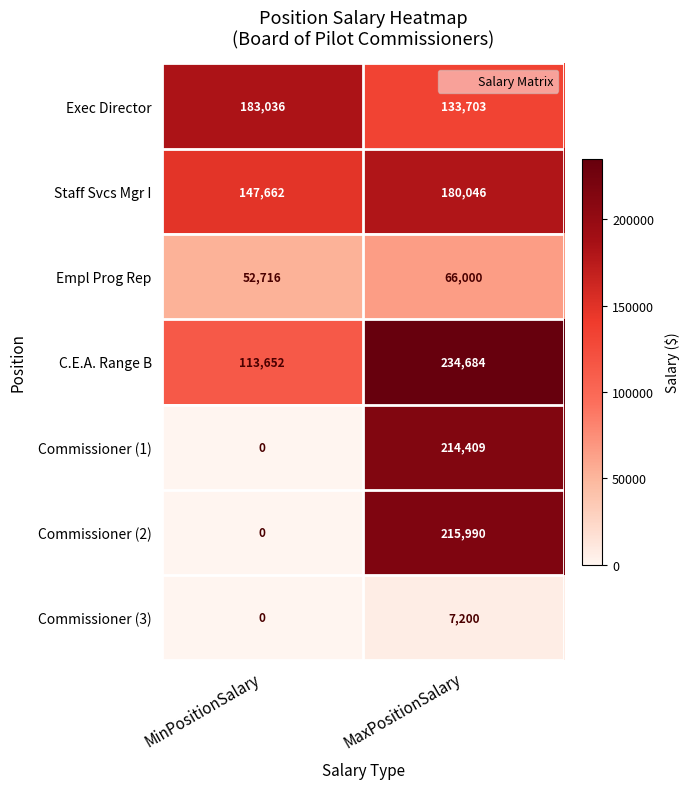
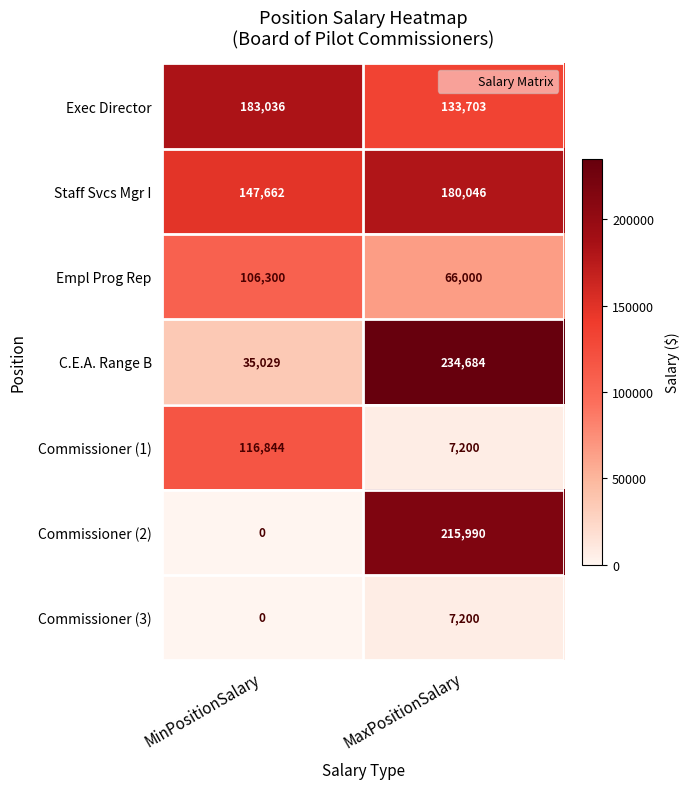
Empl Prog Rep, MinPositionSalary: 52,716 -> 106,300
C.E.A. Range B, MinPositionSalary: 113,652 -> 35,029
Commissioner (1), MinPositionSalary: 0 -> 116,844
Commissioner (1), MaxPositionSalary: 214,409 -> 7,200
